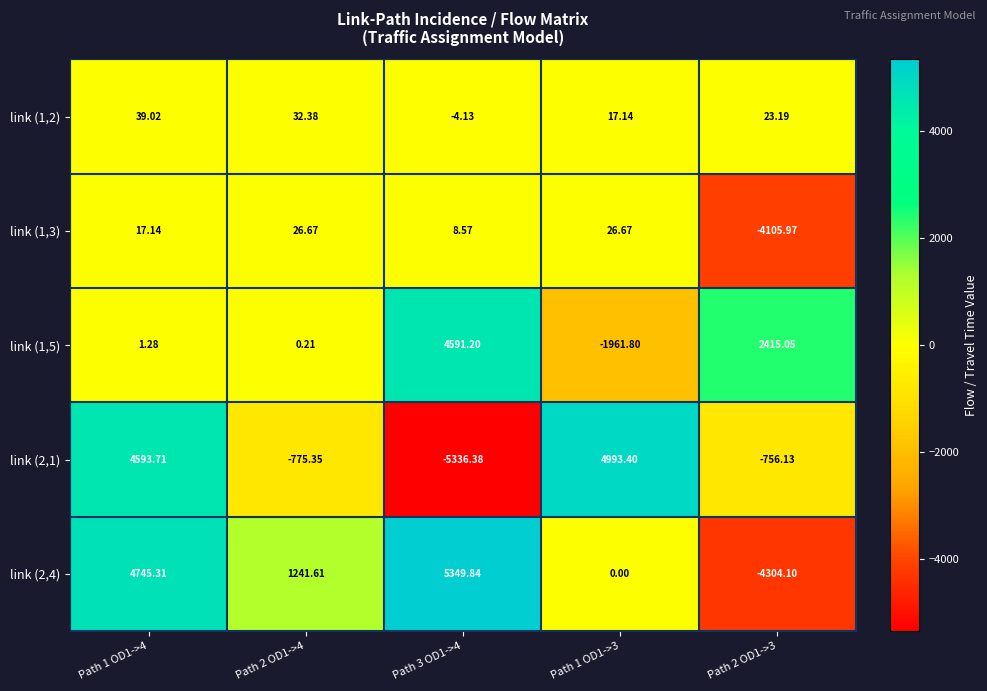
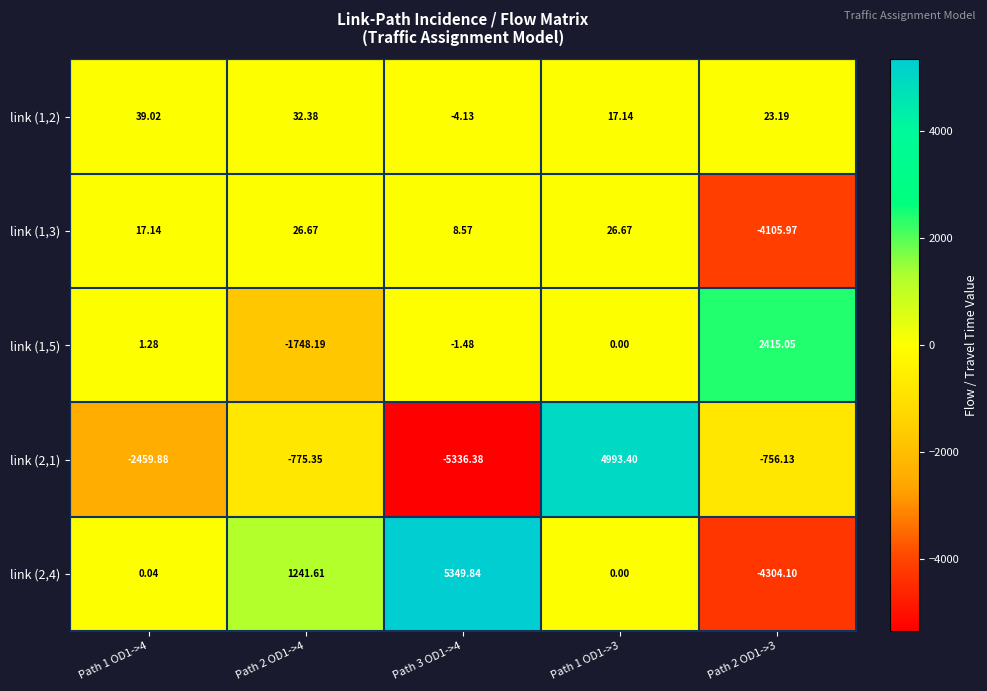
link (1,5), Path 2 OD1->4: 0.21 -> -1748.19
link (1,5), Path 3 OD1->4: 4591.20 -> -1.48
link (1,5), Path 1 OD1->3: -1961.80 -> 0.00
link (2,1), Path 1 OD1->4: 4593.71 -> -2459.88
link (2,4), Path 1 OD1->4: 4745.31 -> 0.04
